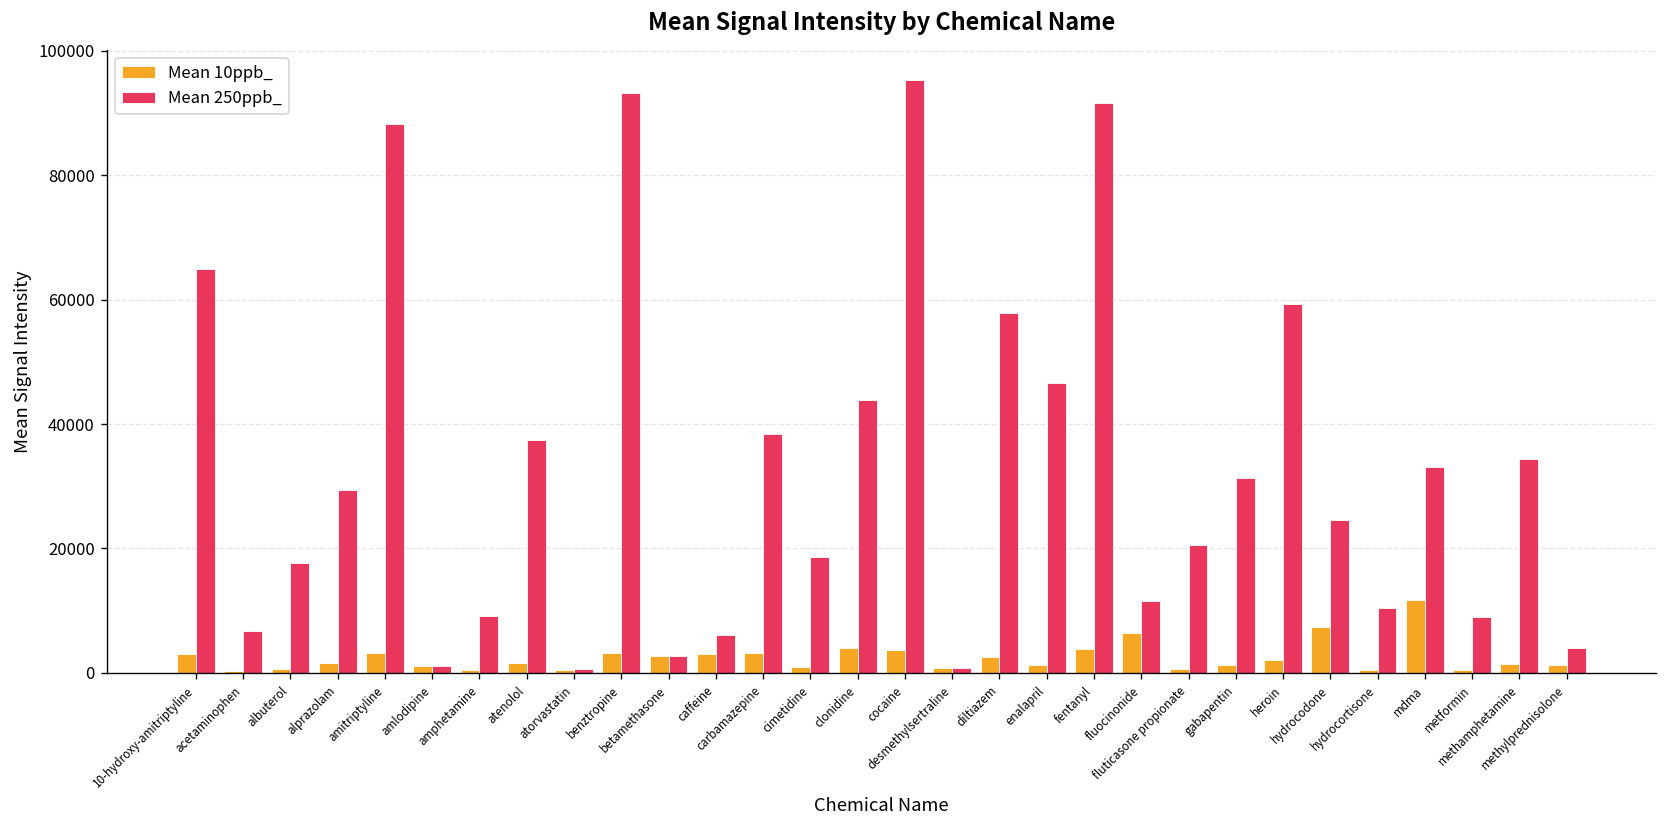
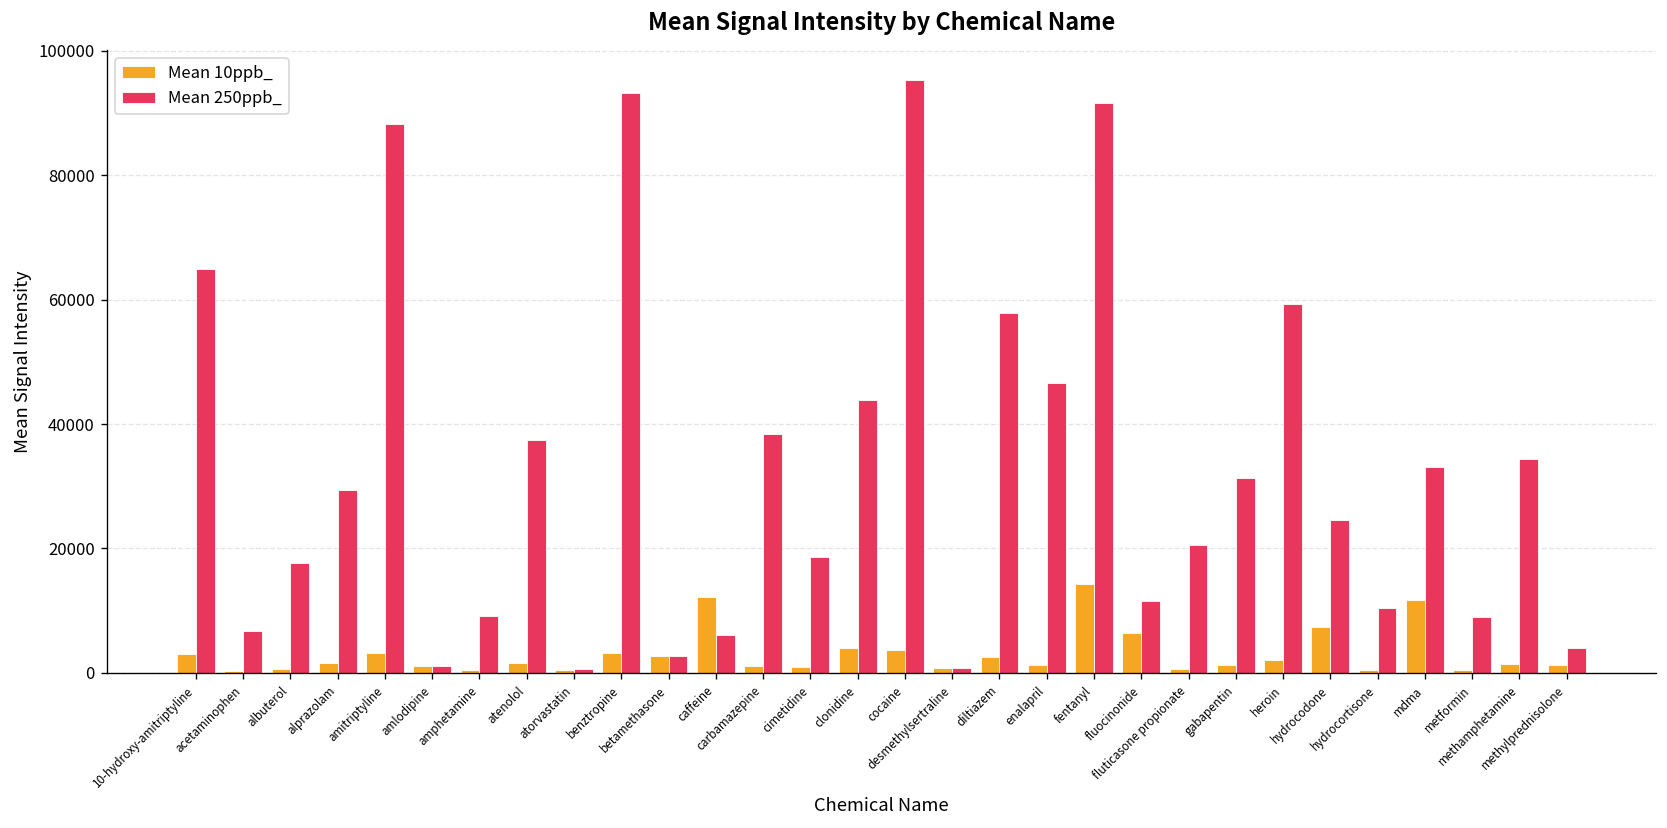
Mean 10ppb_, caffeine: 3000 -> 12000
Mean 10ppb_, carbamazepine: 3000 -> 1000
Mean 10ppb_, fentanyl: 4000 -> 14000
